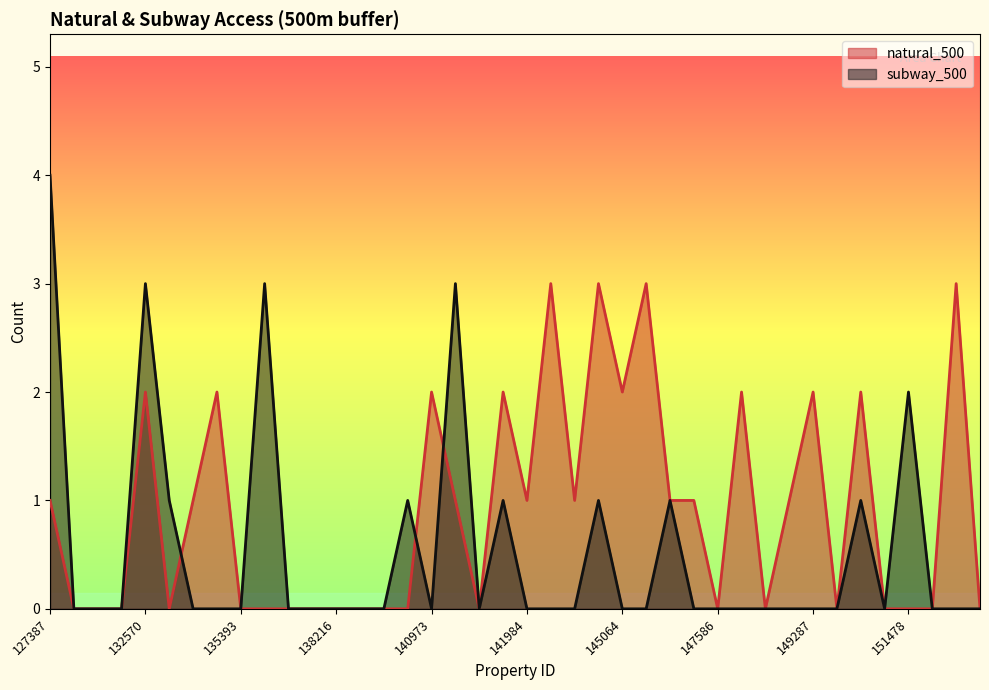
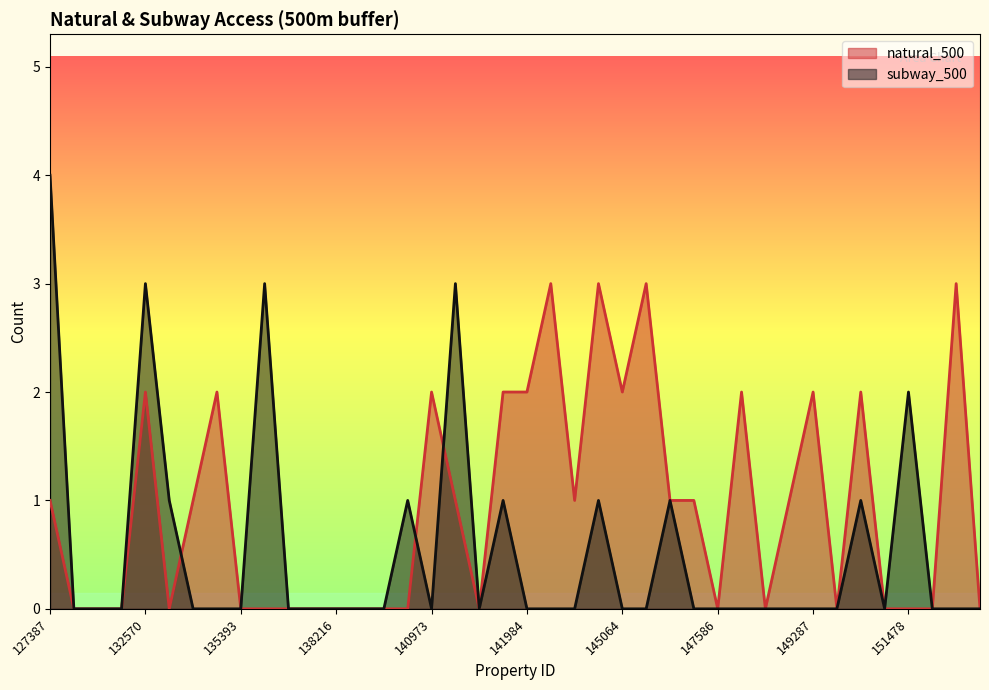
natural_500, 141984: 1 -> 2
